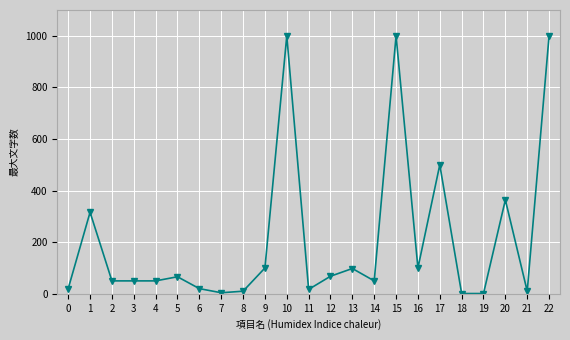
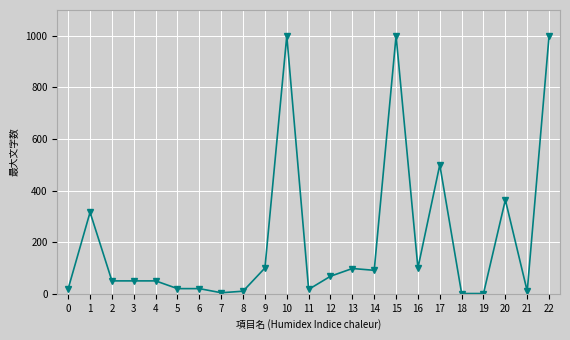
5: 70 -> 20
14: 50 -> 90
